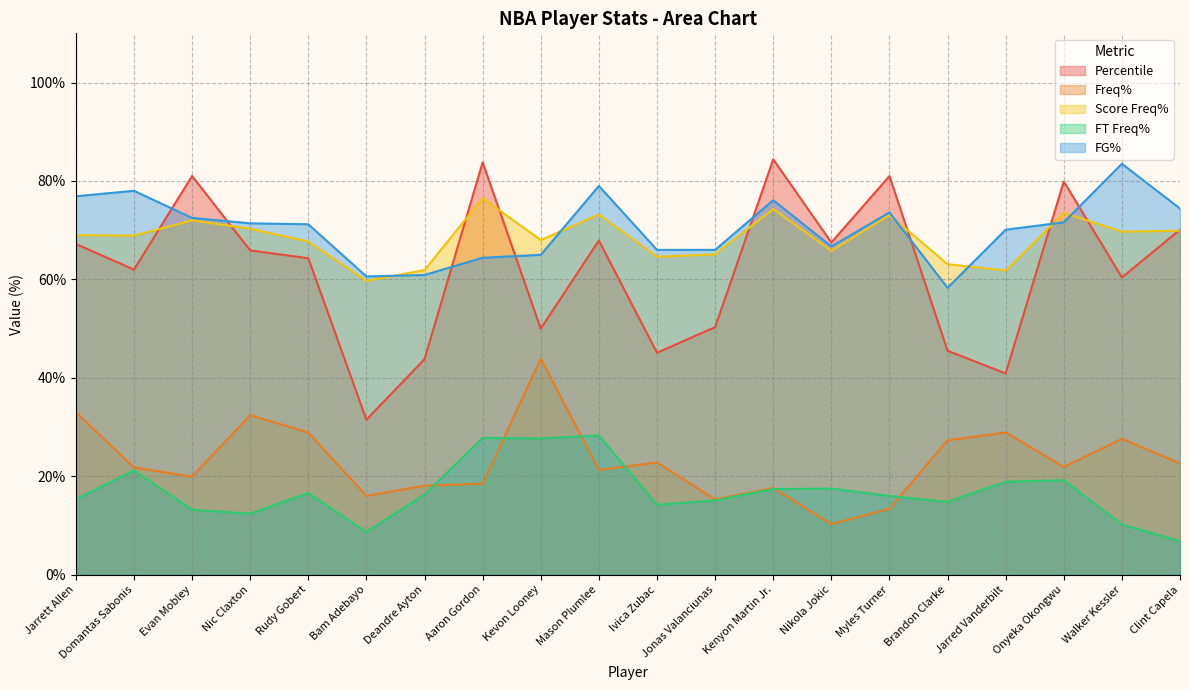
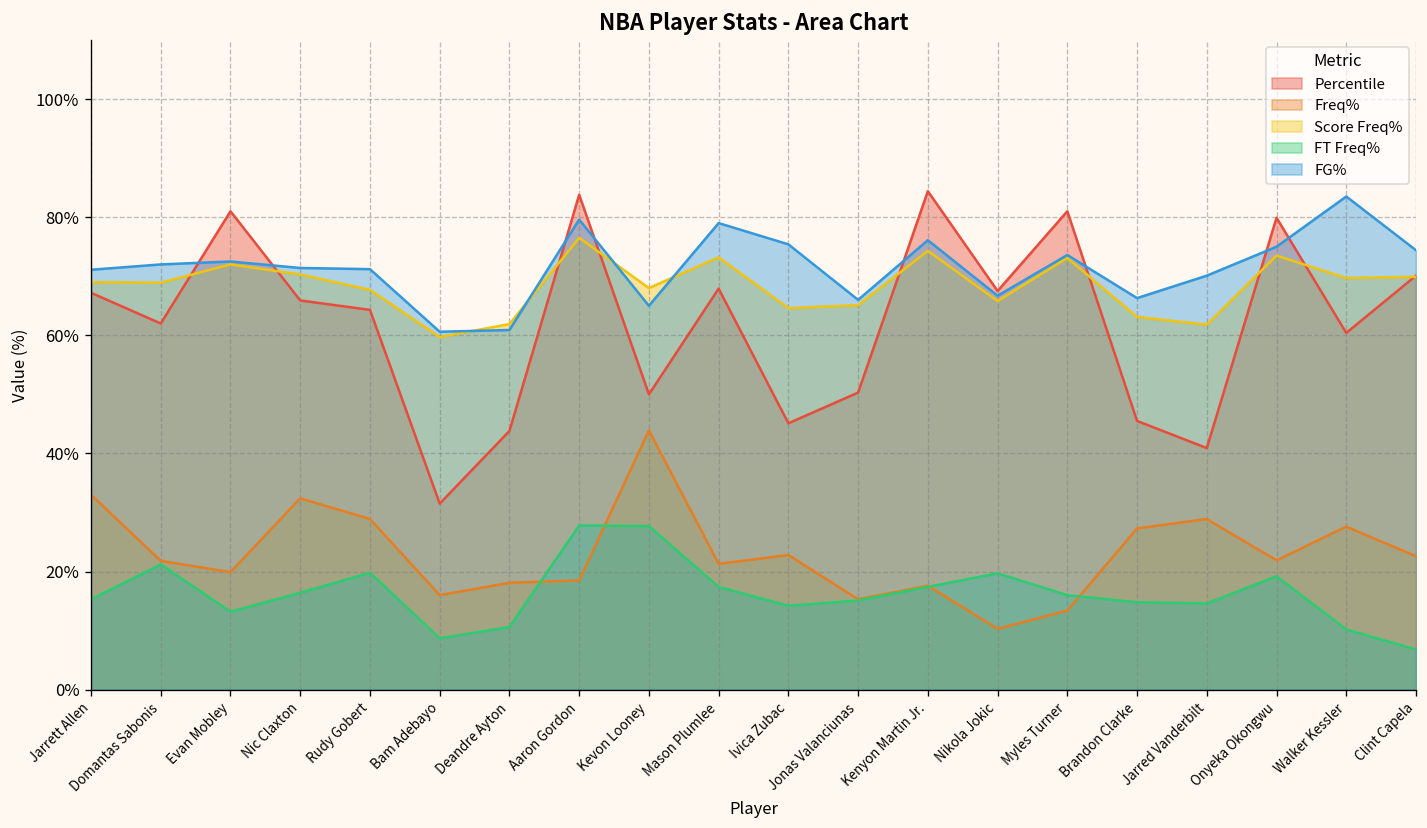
FG%, Jarrett Allen: 77% -> 71%
FG%, Domantas Sabonis: 78% -> 72%
FT Freq%, Nic Claxton: 12% -> 16%
FT Freq%, Rudy Gobert: 17% -> 20%
FT Freq%, Deandre Ayton: 16% -> 11%
FG%, Aaron Gordon: 64% -> 80%
FT Freq%, Mason Plumlee: 28% -> 17%
FG%, Ivica Zubac: 66% -> 75%
FT Freq%, Nikola Jokic: 18% -> 20%
FG%, Brandon Clarke: 58% -> 66%
FT Freq%, Jarred Vanderbilt: 19% -> 15%
FG%, Onyeka Okongwu: 72% -> 75%
